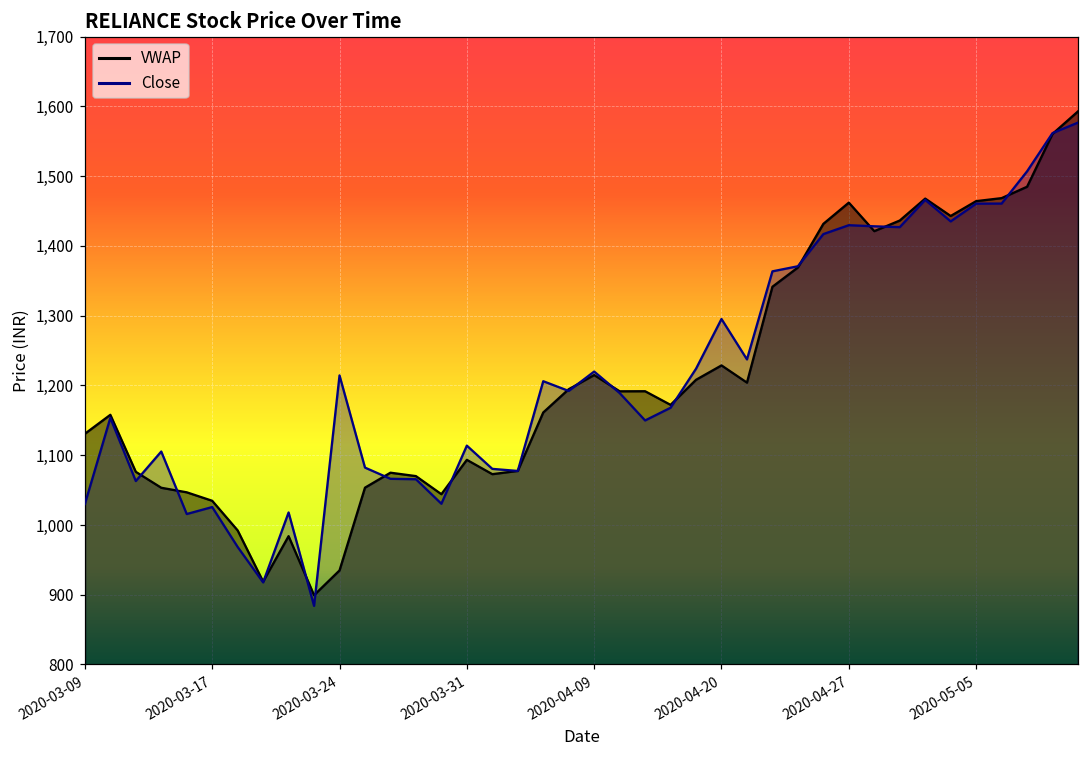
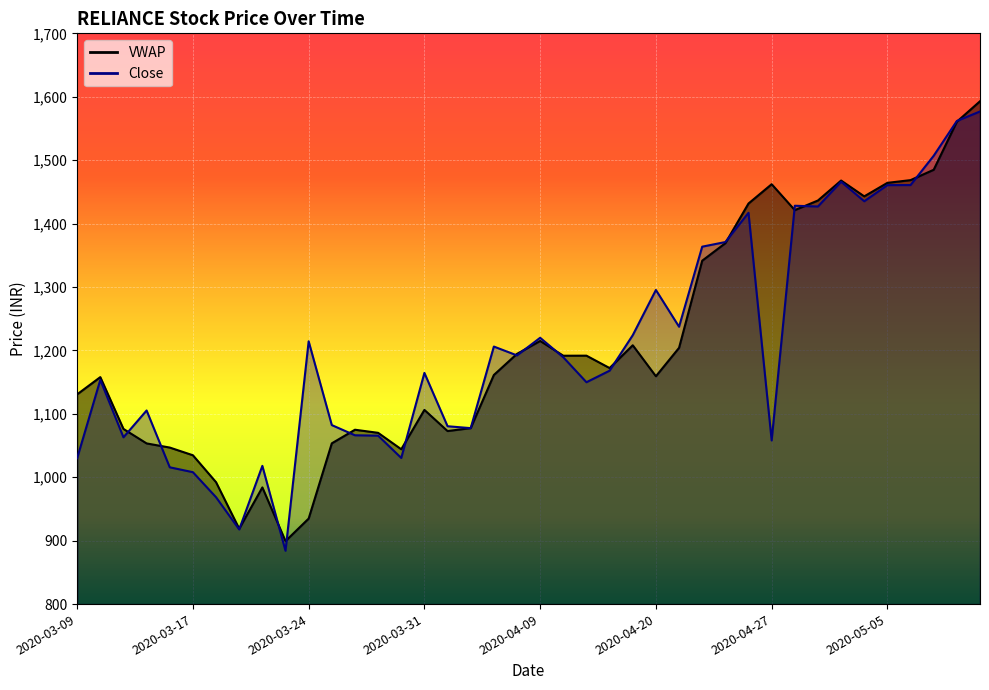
Close, 2020-03-17: 1,030 -> 1,010
VWAP, 2020-03-31: 1,090 -> 1,110
Close, 2020-03-31: 1,110 -> 1,160
VWAP, 2020-04-20: 1,230 -> 1,160
Close, 2020-04-27: 1,430 -> 1,060
